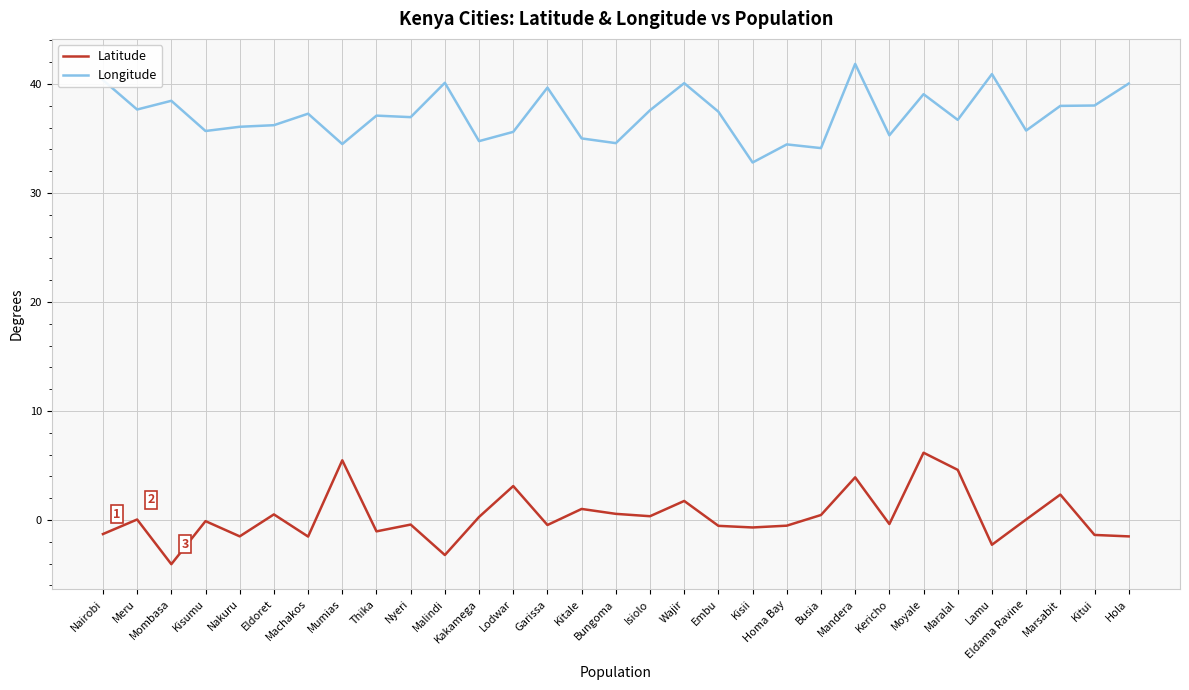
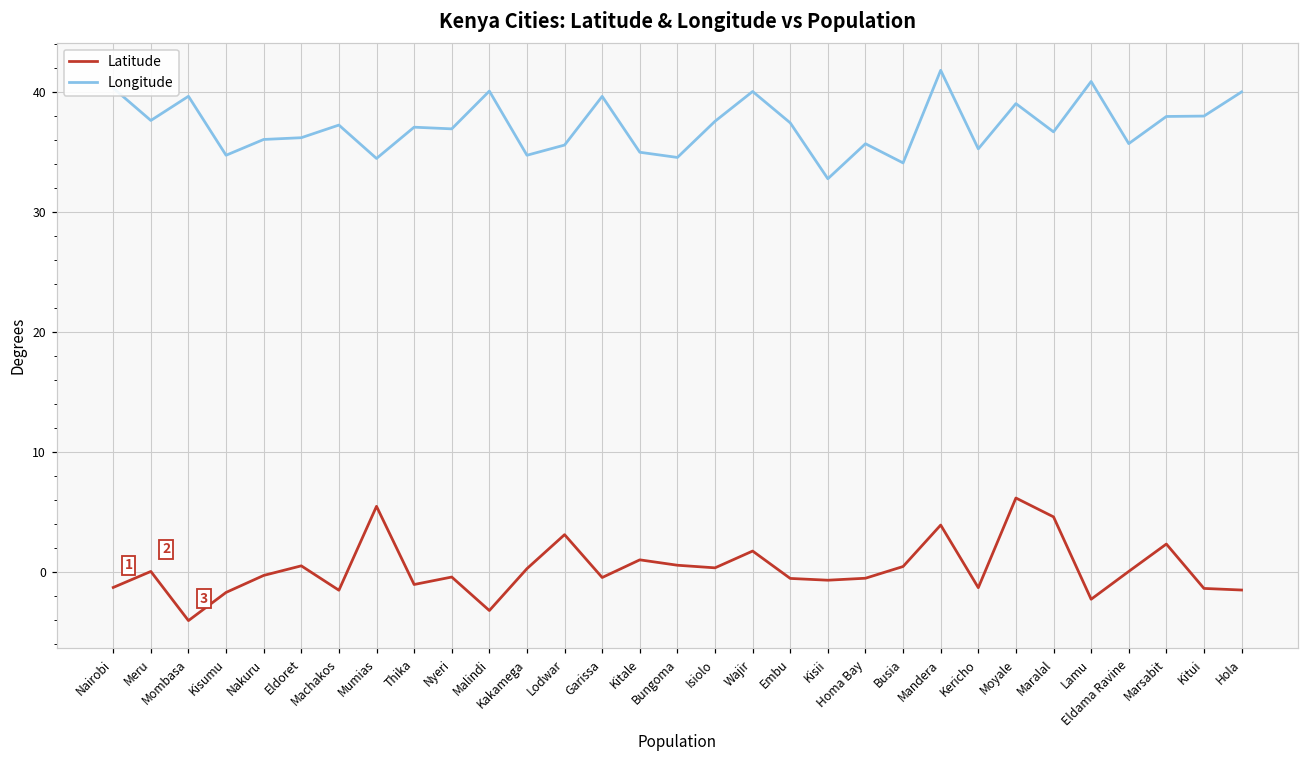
Longitude, Mombasa: 38.5 -> 39.7
Latitude, Kisumu: -0.1 -> -1.7
Longitude, Kisumu: 35.7 -> 34.8
Latitude, Nakuru: -1.5 -> -0.3
Longitude, Homa Bay: 34.5 -> 35.7
Latitude, Kericho: -0.4 -> -1.3
